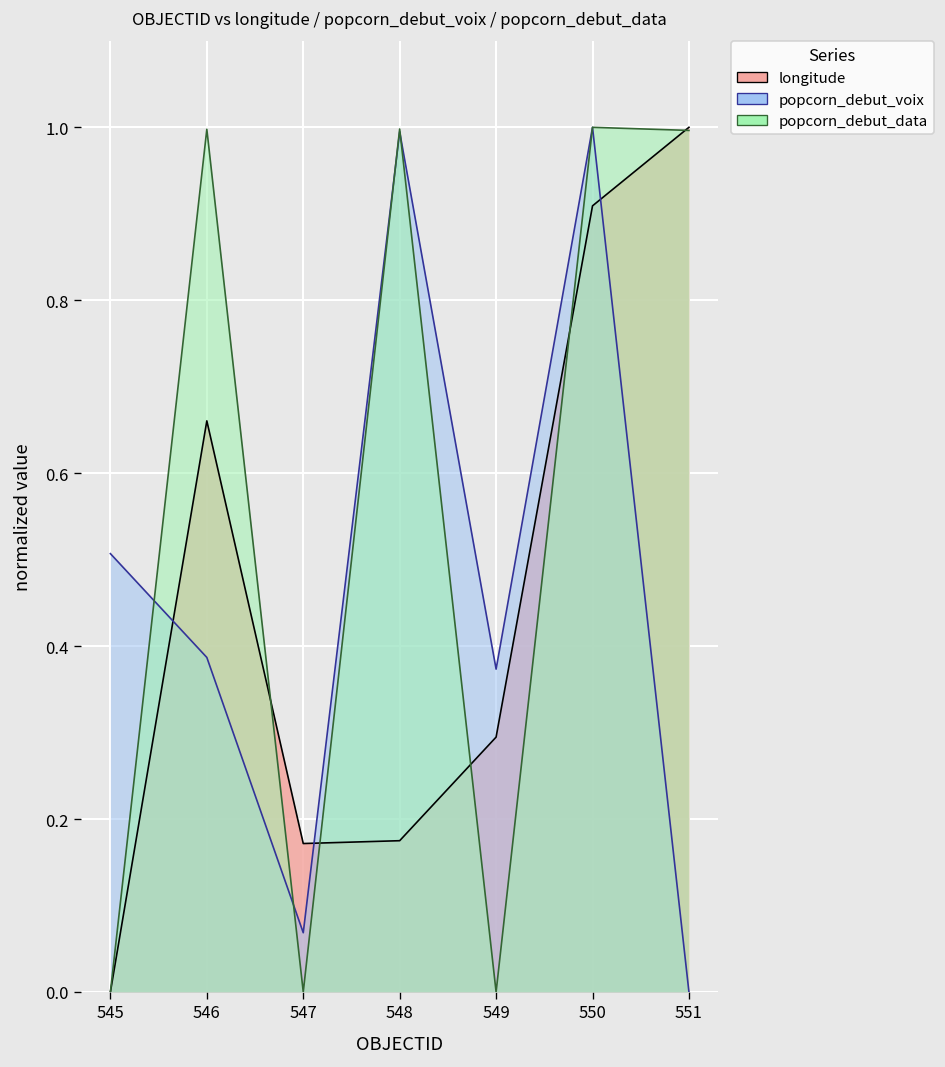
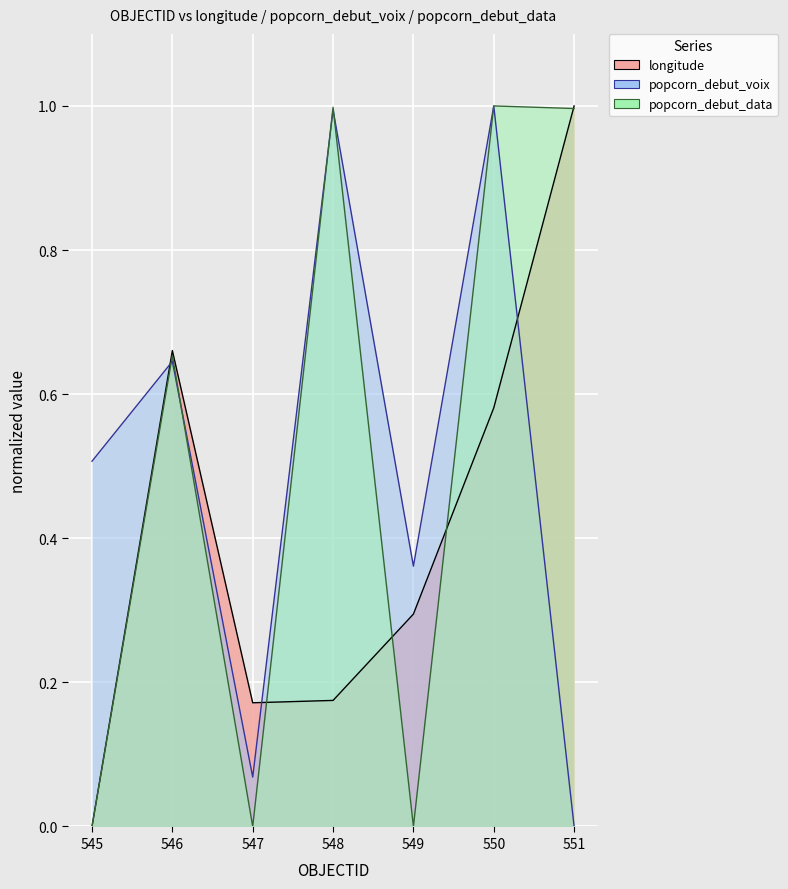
popcorn_debut_voix, 546: 0.39 -> 0.65
popcorn_debut_data, 546: 1.00 -> 0.65
popcorn_debut_voix, 549: 0.37 -> 0.36
longitude, 550: 0.91 -> 0.58
